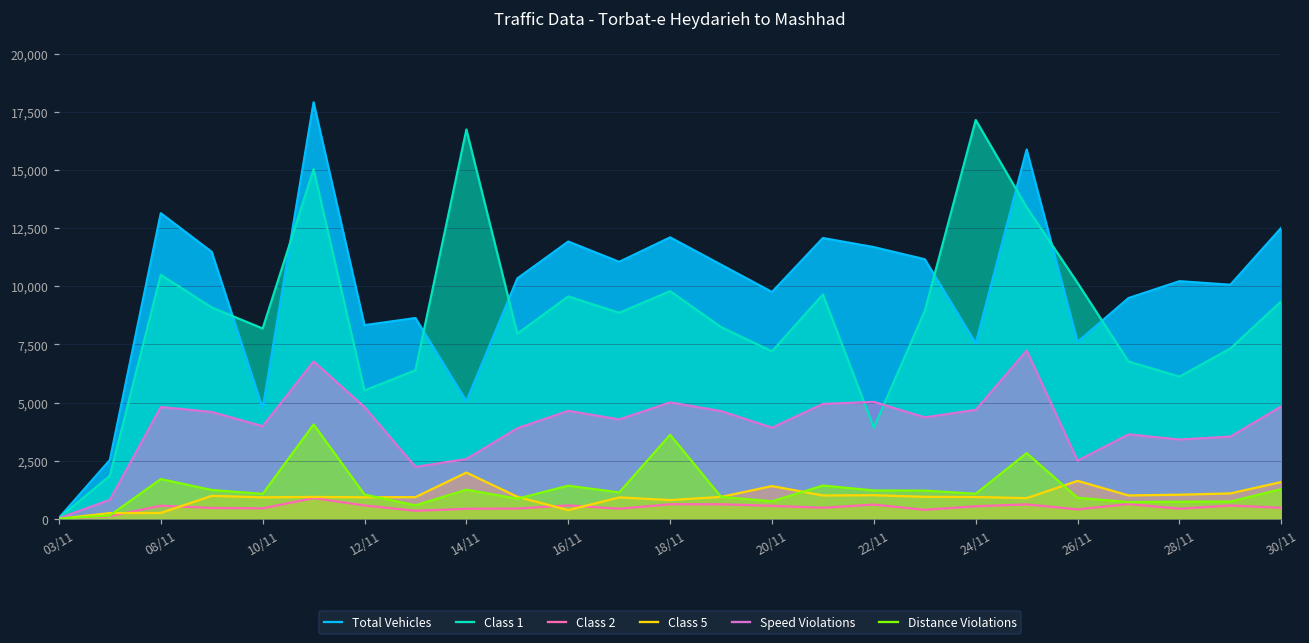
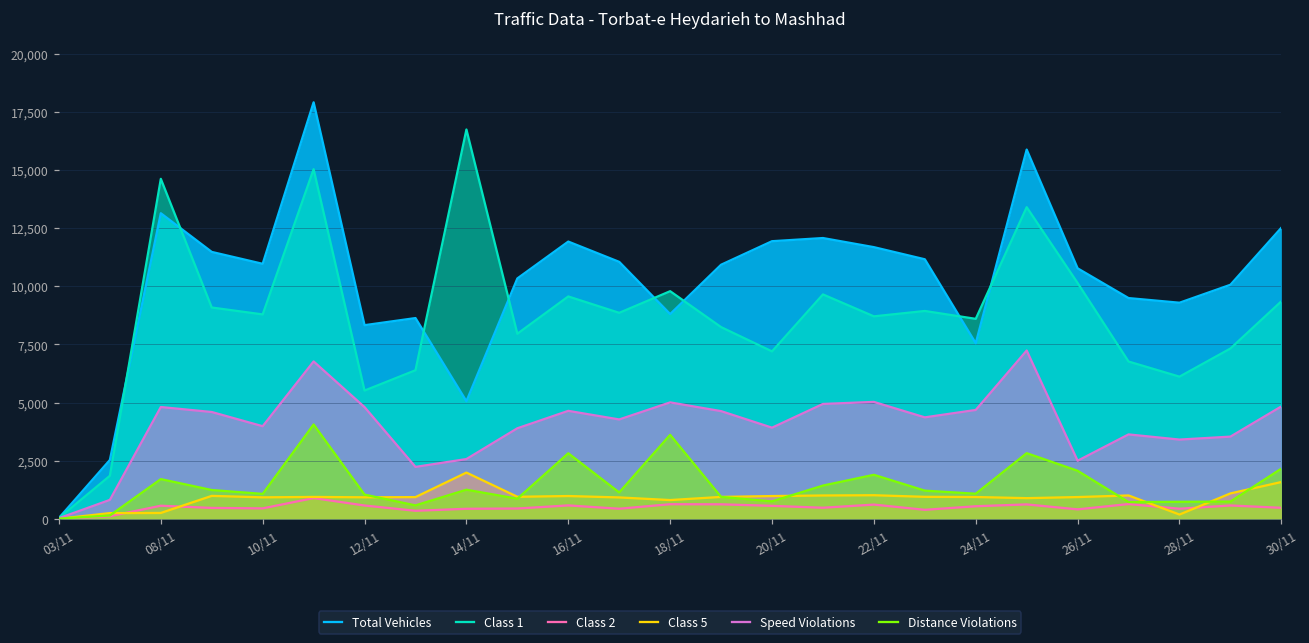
Class 1, 08/11: 10,500 -> 14,600
Total Vehicles, 10/11: 4,800 -> 11,000
Class 1, 10/11: 8,200 -> 8,800
Class 5, 16/11: 400 -> 1,000
Distance Violations, 16/11: 1,400 -> 2,800
Total Vehicles, 18/11: 12,100 -> 8,800
Total Vehicles, 20/11: 9,800 -> 11,900
Class 5, 20/11: 1,400 -> 1,000
Class 1, 22/11: 3,900 -> 8,700
Distance Violations, 22/11: 1,200 -> 1,900
Class 1, 24/11: 17,200 -> 8,600
Total Vehicles, 26/11: 7,600 -> 10,800
Class 5, 26/11: 1,600 -> 900
Distance Violations, 26/11: 900 -> 2,100
Total Vehicles, 28/11: 10,200 -> 9,300
Class 5, 28/11: 1,000 -> 200
Distance Violations, 30/11: 1,300 -> 2,200
